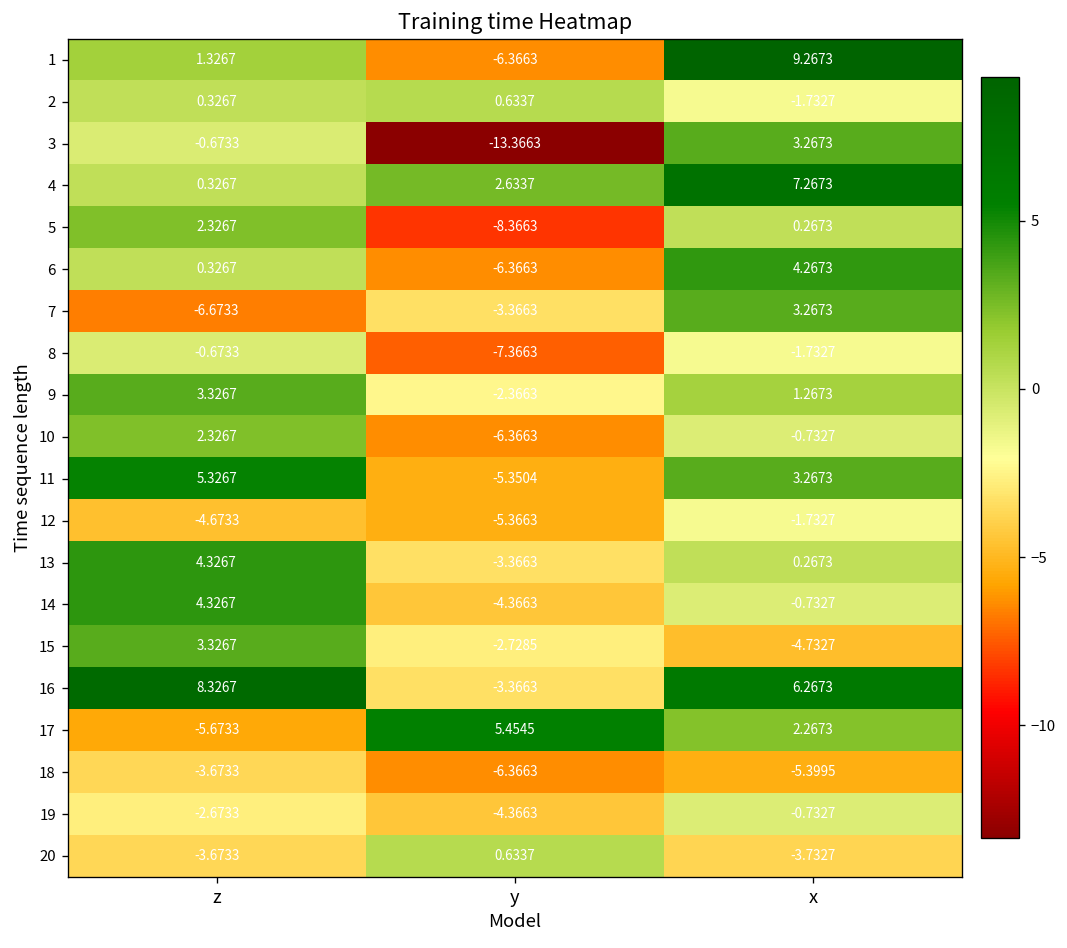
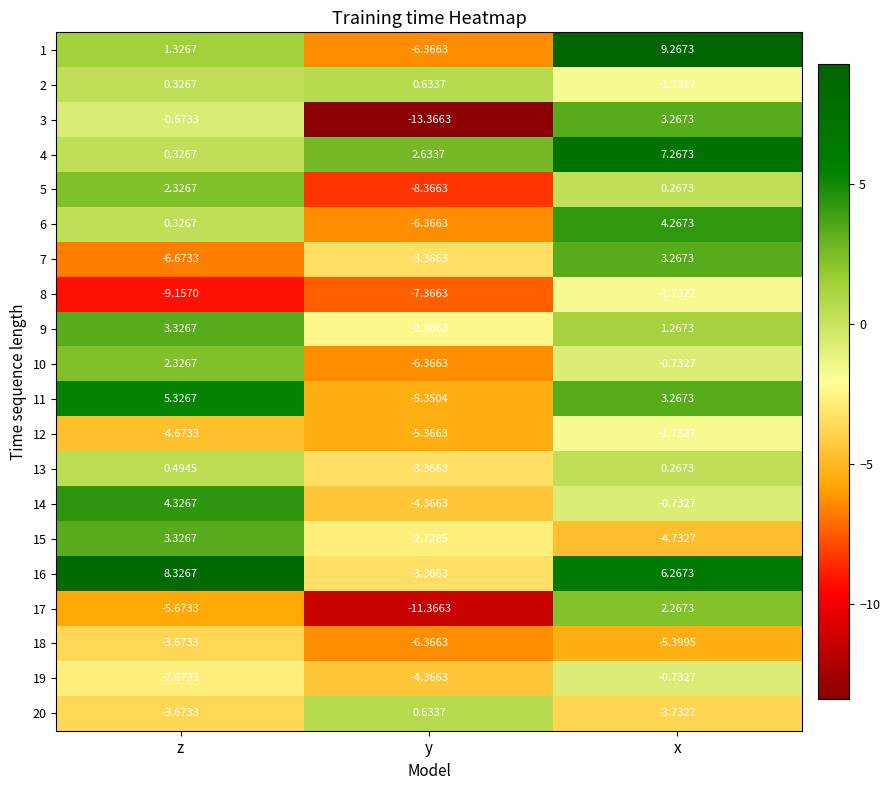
8, z: -0.6733 -> -9.1570
13, z: 4.3267 -> 0.4945
17, y: 5.4545 -> -11.3663
